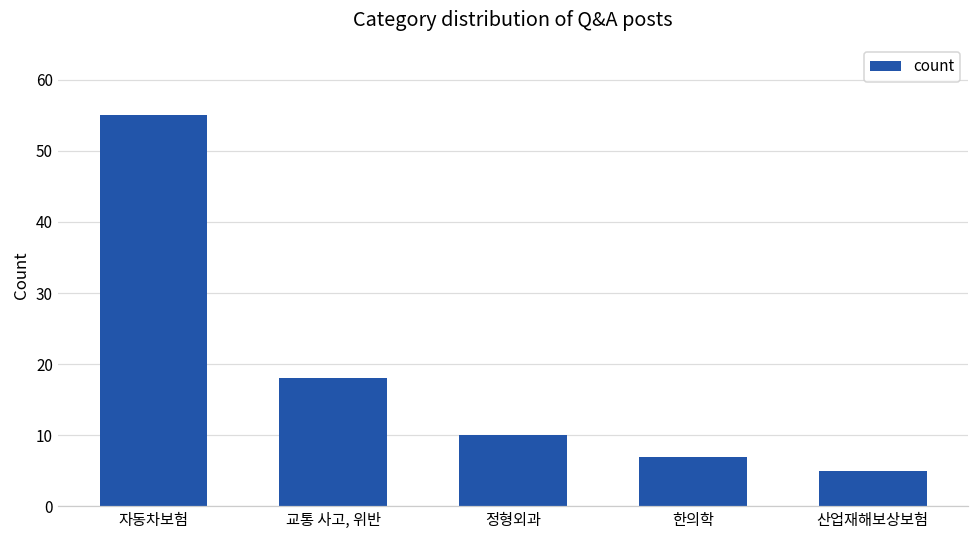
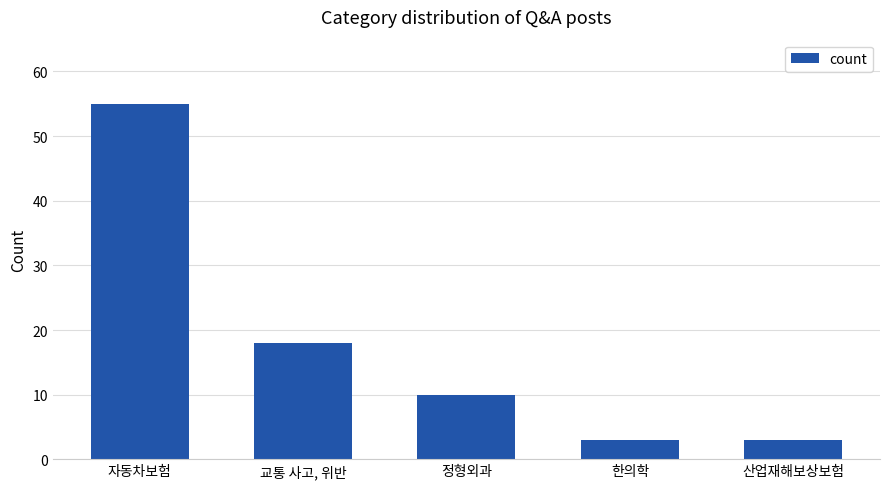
한의학: 7 -> 3
산업재해보상보험: 5 -> 3
